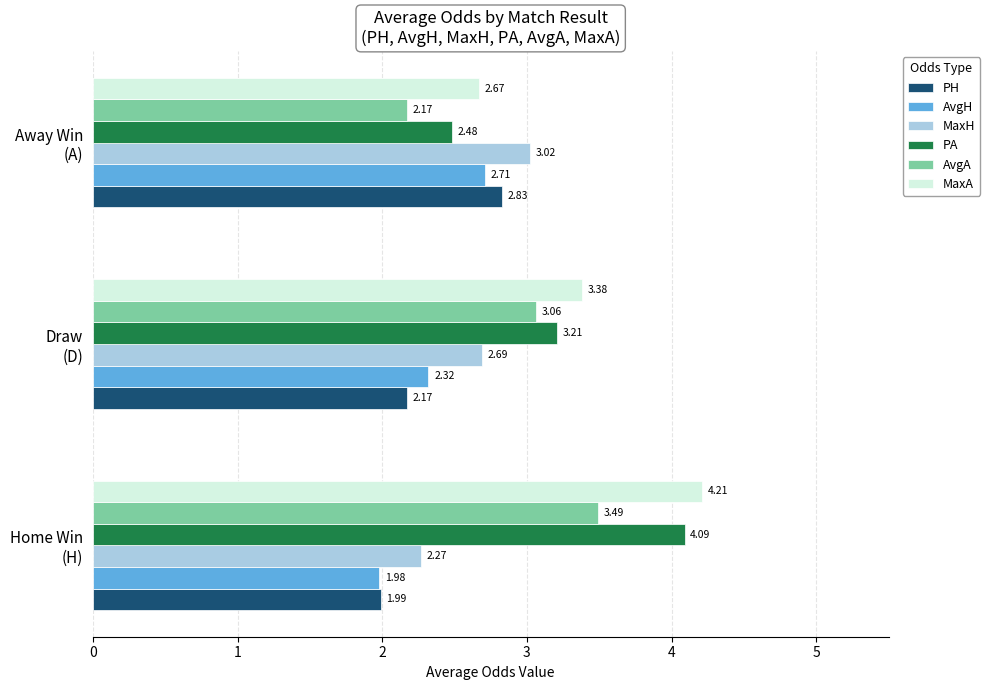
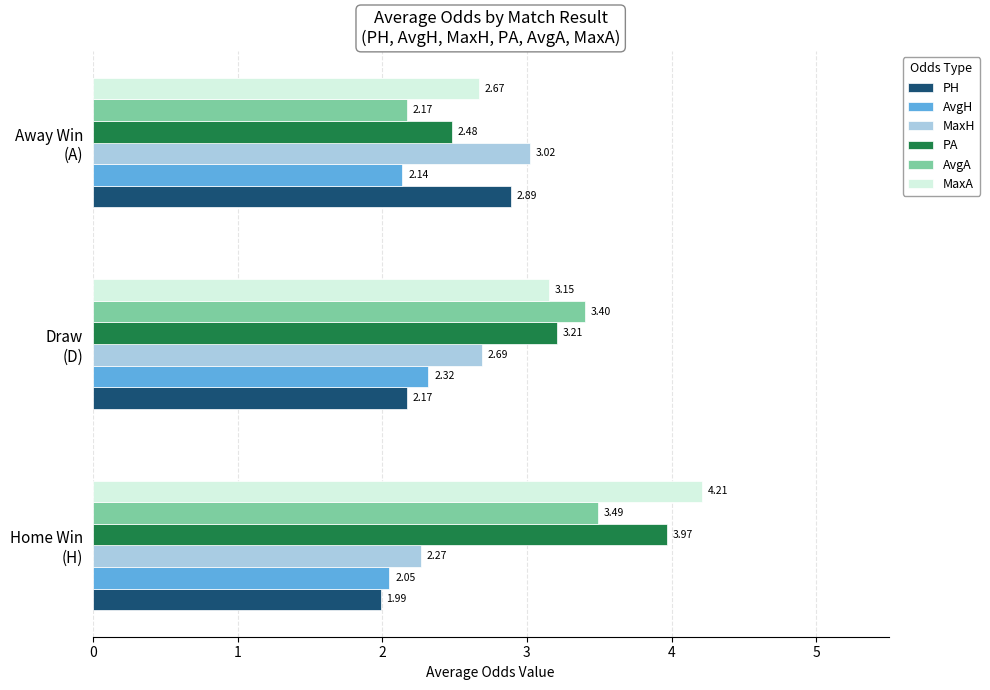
AvgH, Away Win (A): 2.71 -> 2.14
PH, Away Win (A): 2.83 -> 2.89
MaxA, Draw (D): 3.38 -> 3.15
AvgA, Draw (D): 3.06 -> 3.40
PA, Home Win (H): 4.09 -> 3.97
AvgH, Home Win (H): 1.98 -> 2.05
